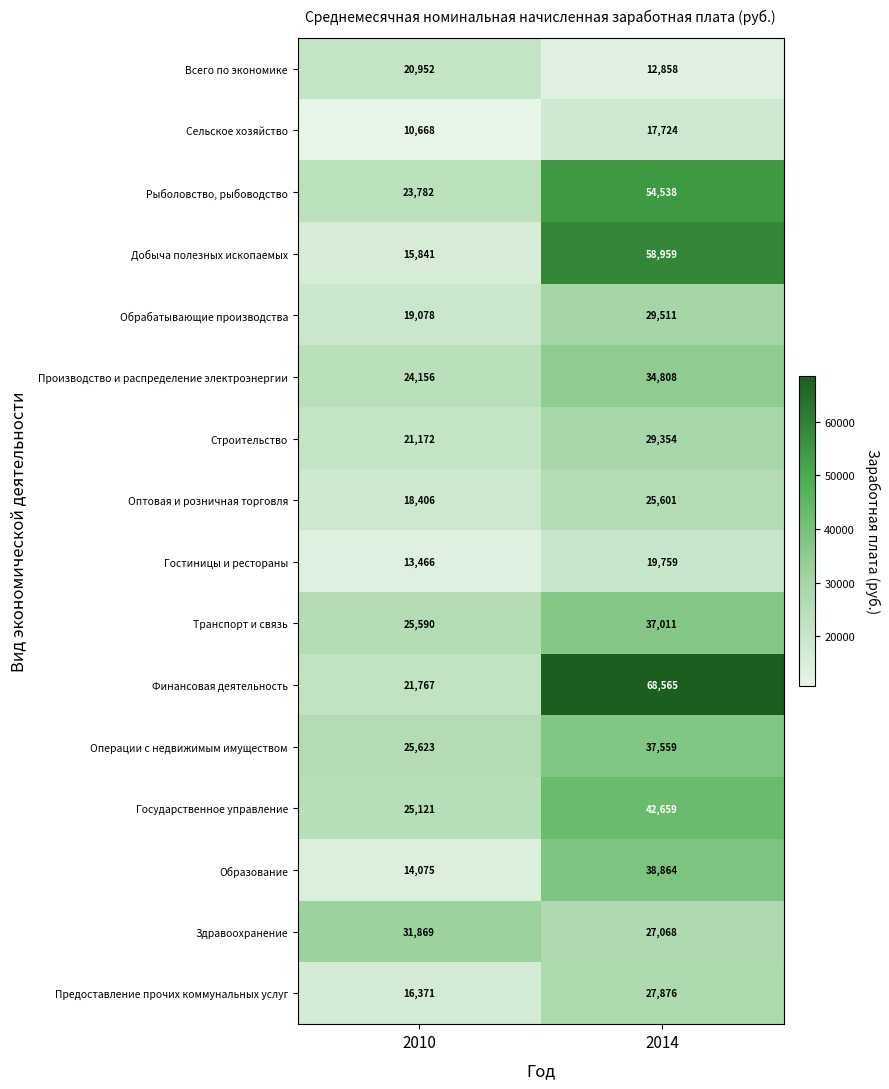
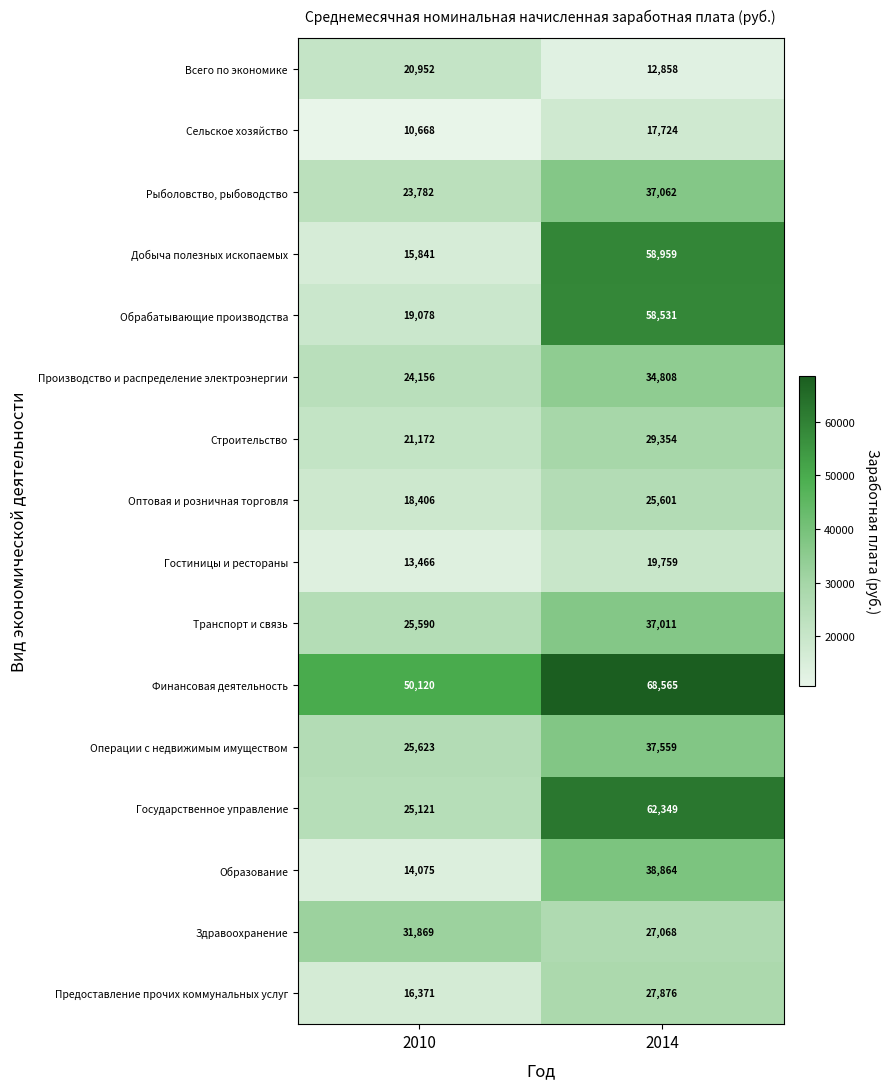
Рыболовство, рыбоводство, 2014: 54,538 -> 37,062
Обрабатывающие производства, 2014: 29,511 -> 58,531
Финансовая деятельность, 2010: 21,767 -> 50,120
Государственное управление, 2014: 42,659 -> 62,349
